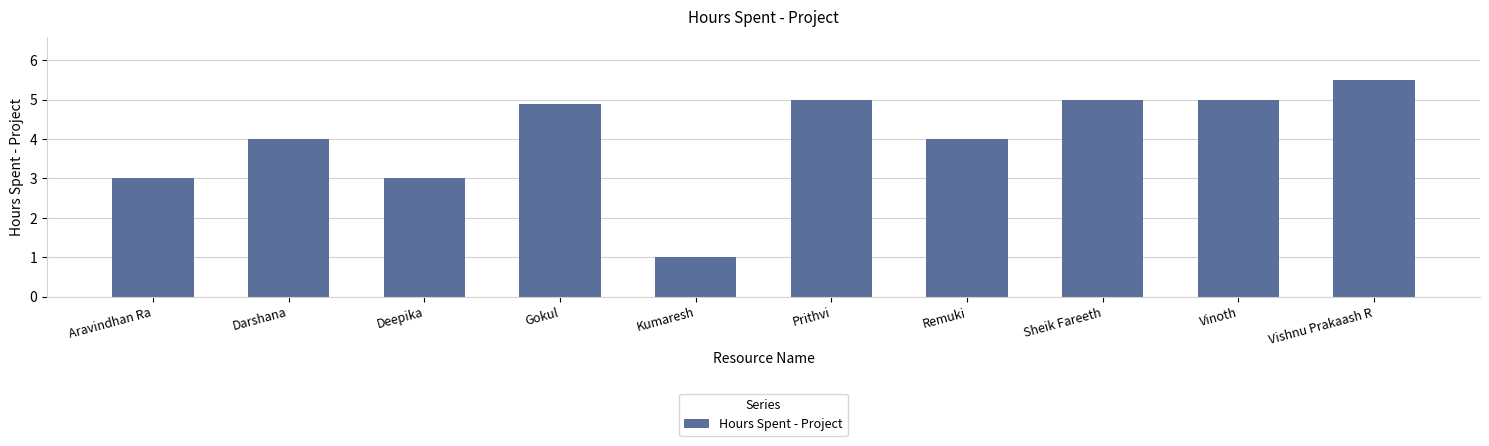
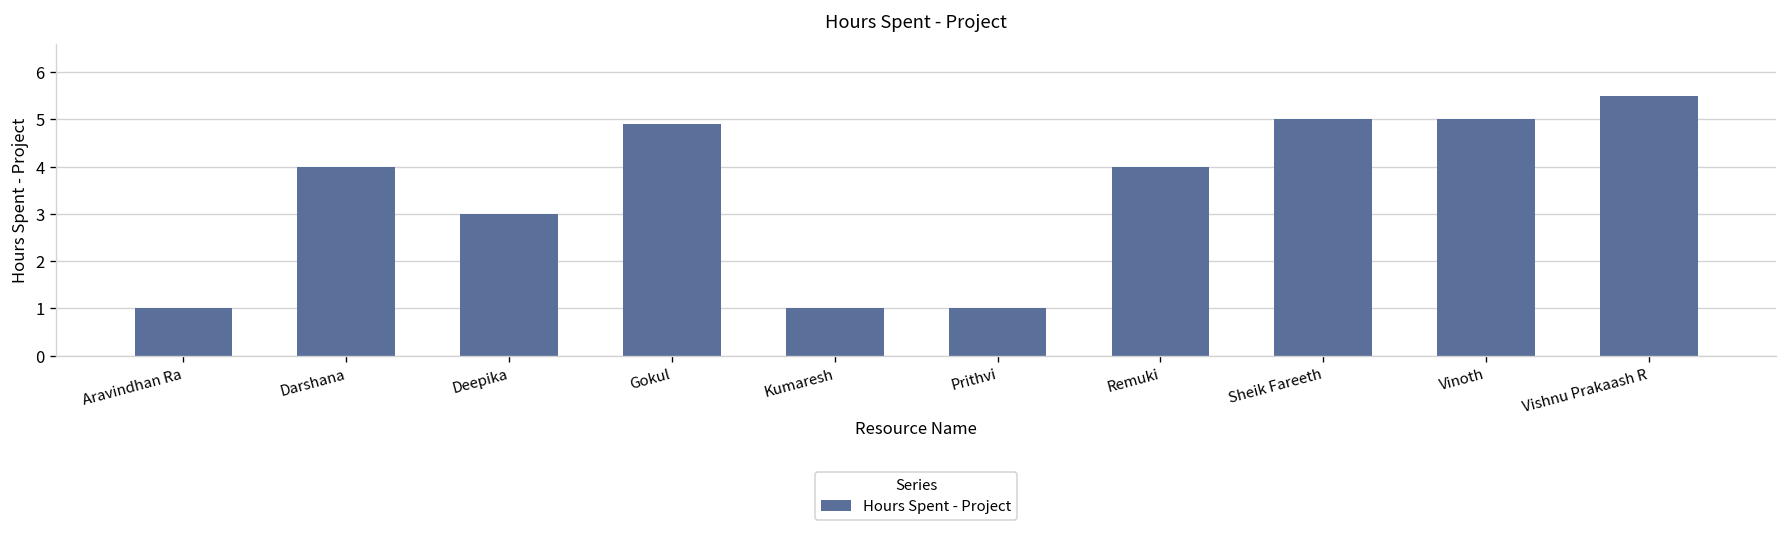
Aravindhan Ra: 3 -> 1
Prithvi: 5 -> 1
